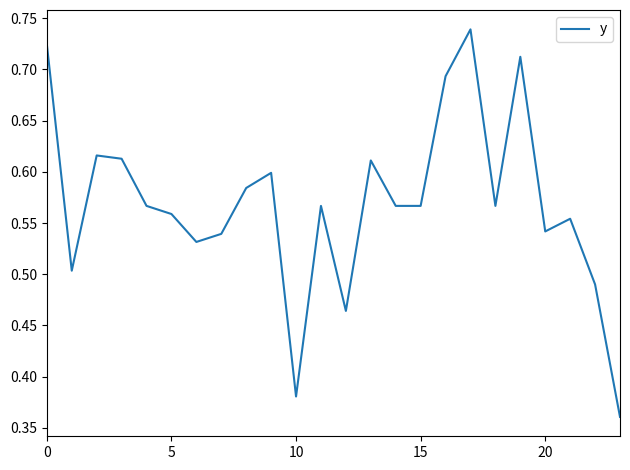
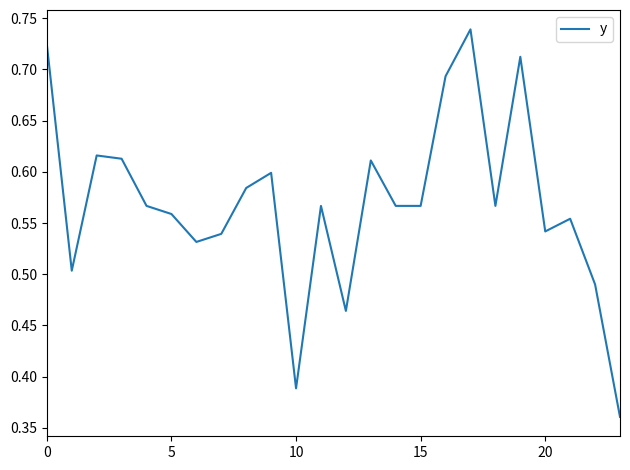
10: 0.381 -> 0.389
